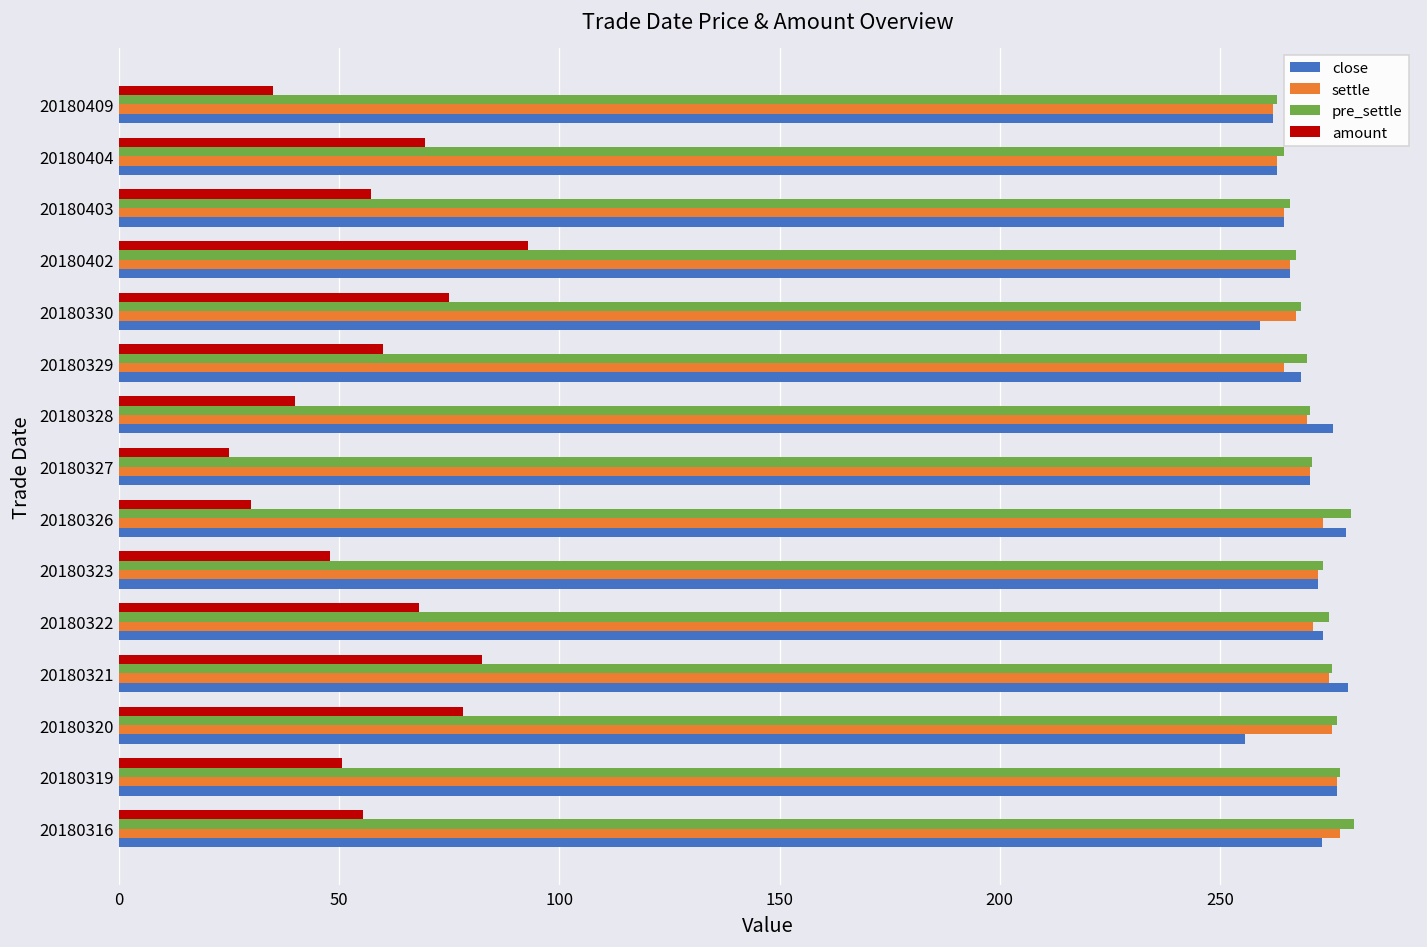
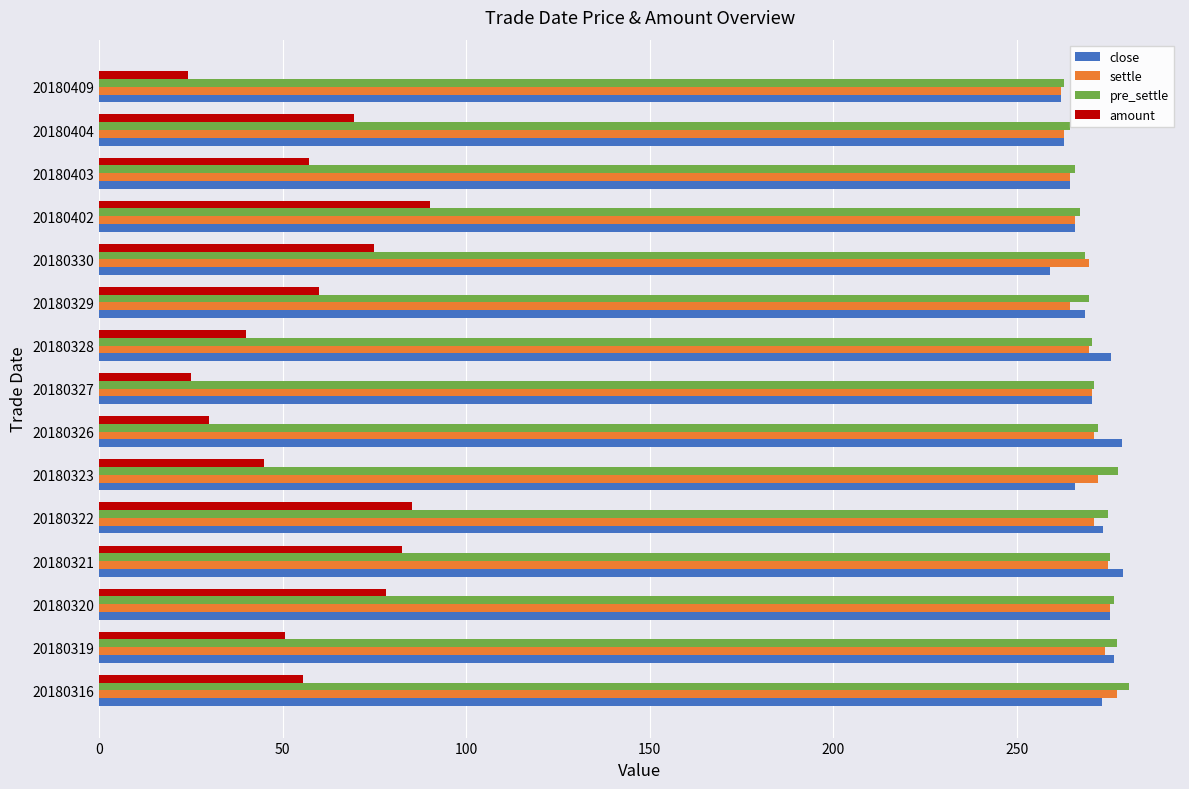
amount, 20180409: 35 -> 24
amount, 20180402: 93 -> 90
settle, 20180330: 267 -> 270
pre_settle, 20180326: 280 -> 272
settle, 20180326: 273 -> 271
amount, 20180323: 48 -> 45
pre_settle, 20180323: 274 -> 278
close, 20180323: 272 -> 266
amount, 20180322: 68 -> 85
close, 20180320: 256 -> 276
settle, 20180319: 277 -> 274
